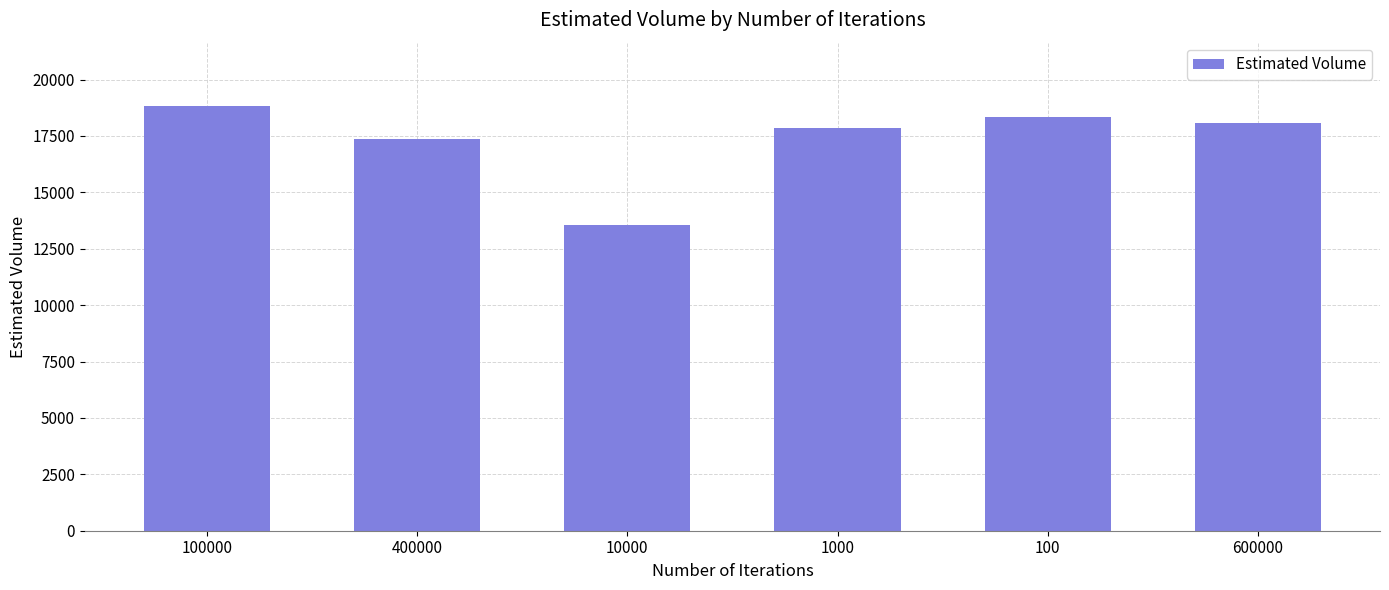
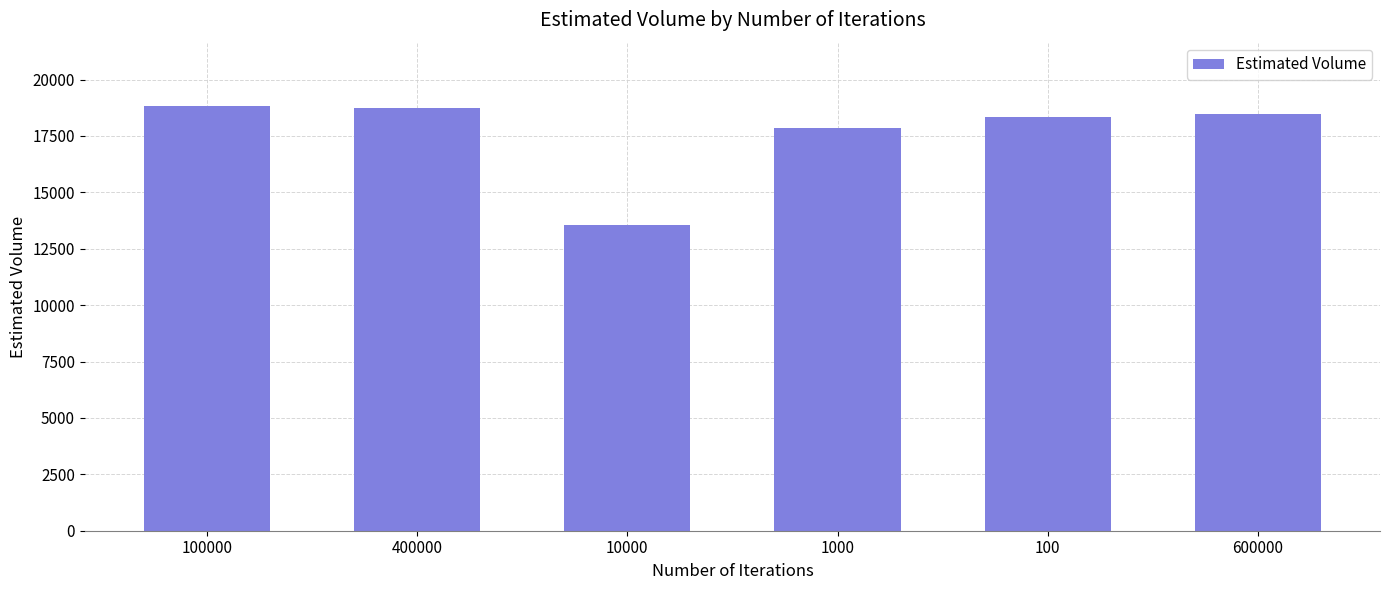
400000: 17400 -> 18700
600000: 18100 -> 18500
